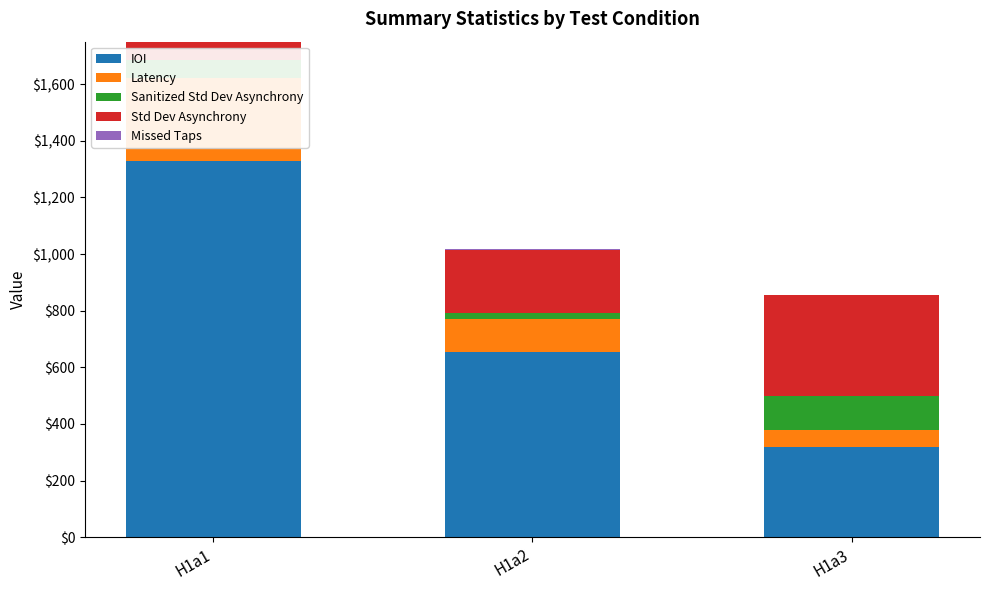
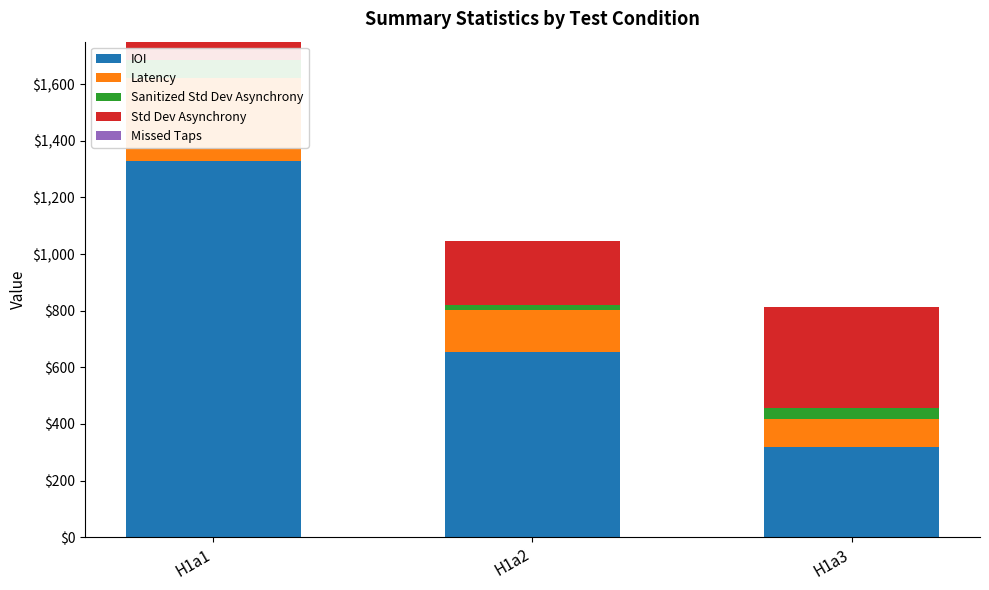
Latency, H1a2: $120 -> $150
Latency, H1a3: $60 -> $100
Sanitized Std Dev Asynchrony, H1a3: $120 -> $40
